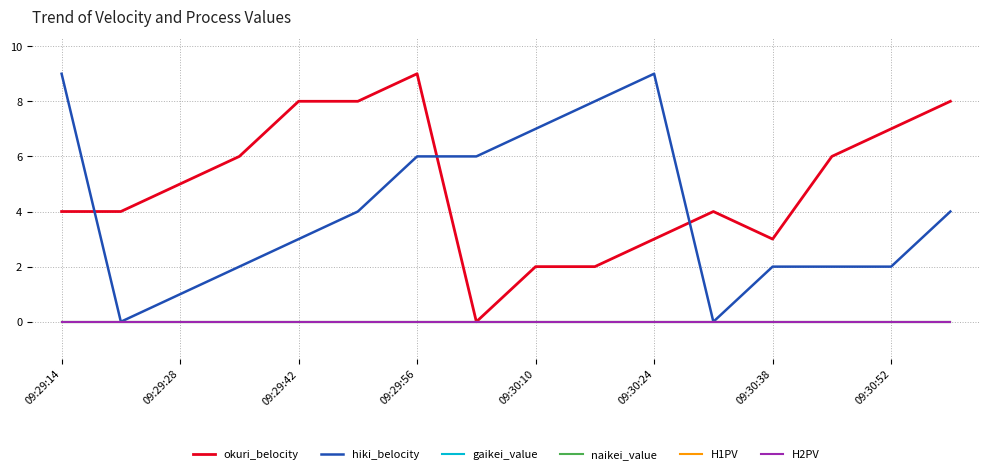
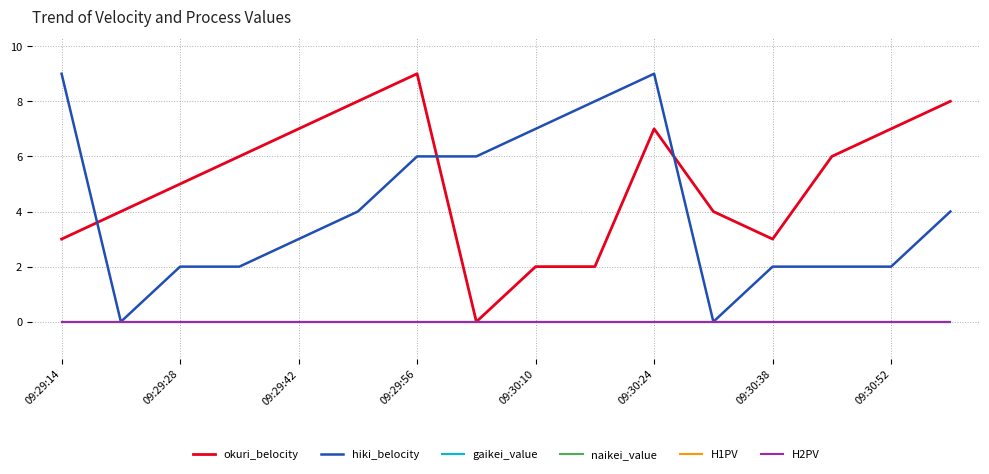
okuri_belocity, 09:29:14: 4 -> 3
hiki_belocity, 09:29:28: 1 -> 2
okuri_belocity, 09:29:42: 8 -> 7
okuri_belocity, 09:30:24: 3 -> 7
